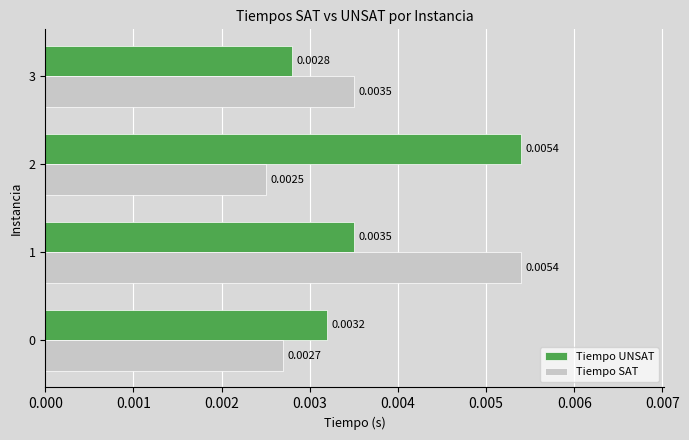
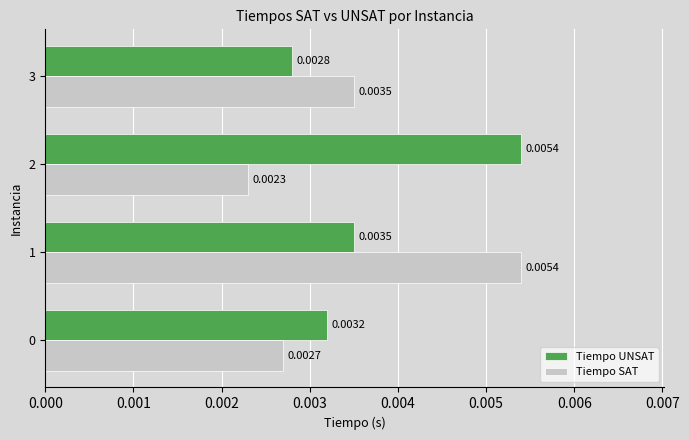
Tiempo SAT, 2: 0.0025 -> 0.0023
